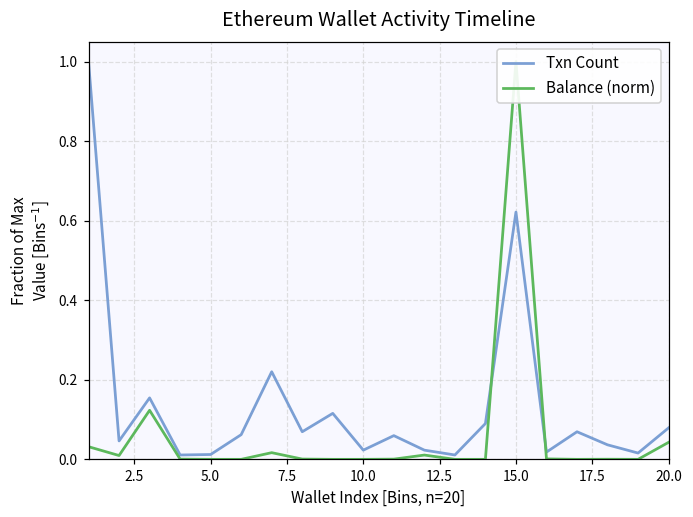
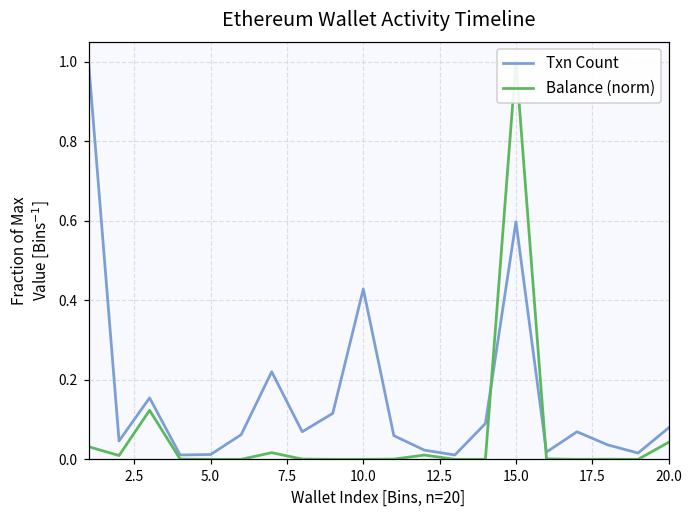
Txn Count, 10.0: 0.02 -> 0.43
Txn Count, 15.0: 0.62 -> 0.60
